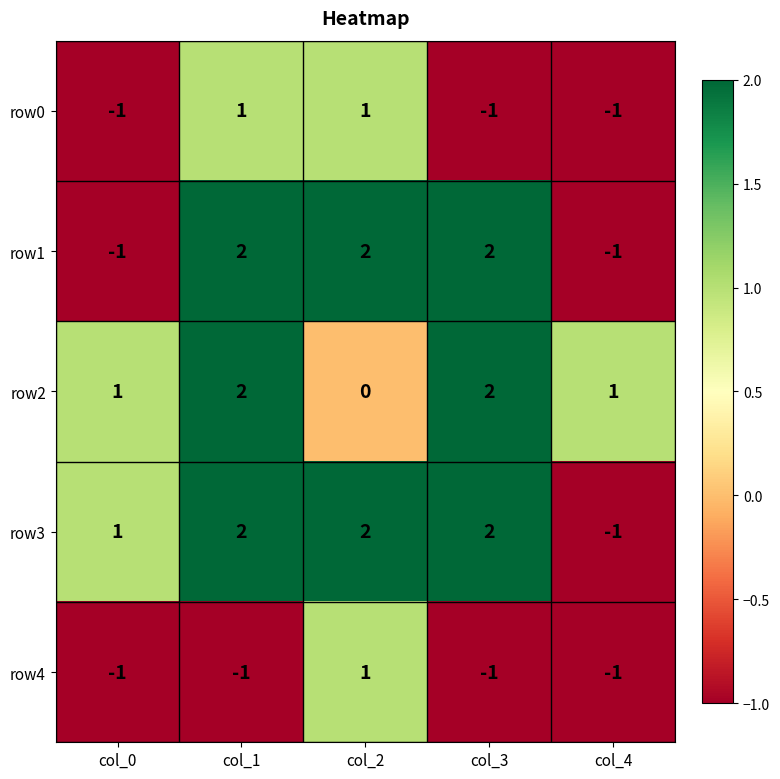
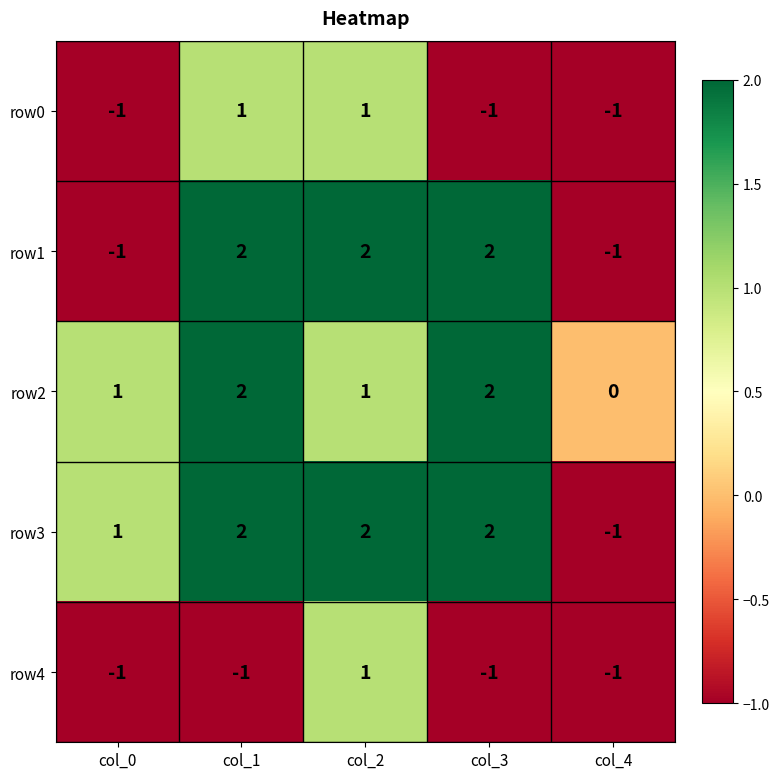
row2, col_2: 0 -> 1
row2, col_4: 1 -> 0
